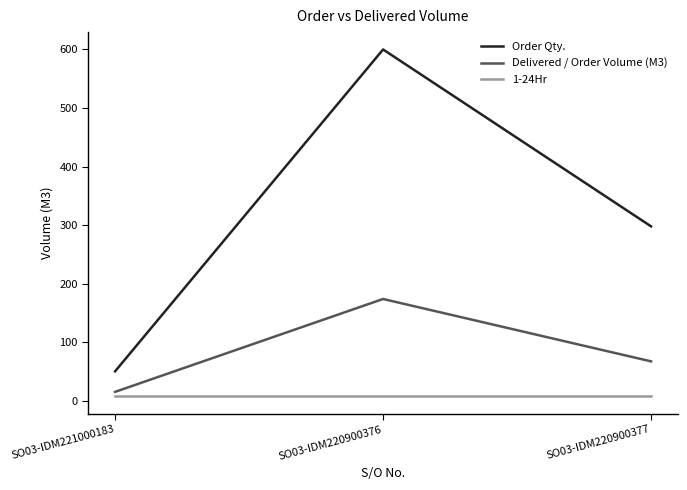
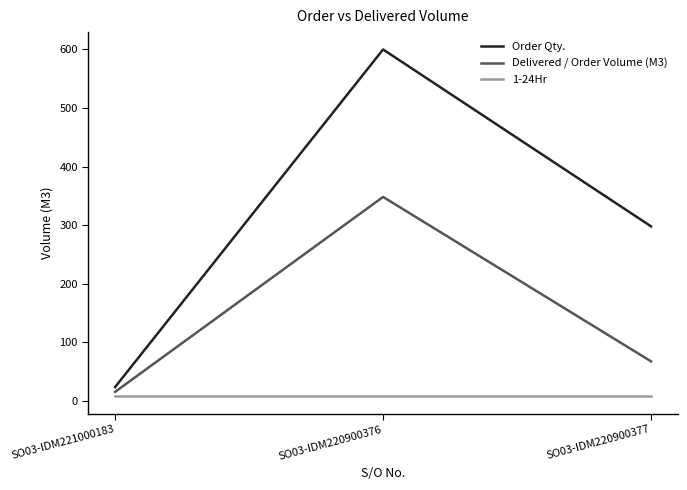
Order Qty., SO03-IDM221000183: 50 -> 20
Delivered / Order Volume (M3), SO03-IDM220900376: 170 -> 350
